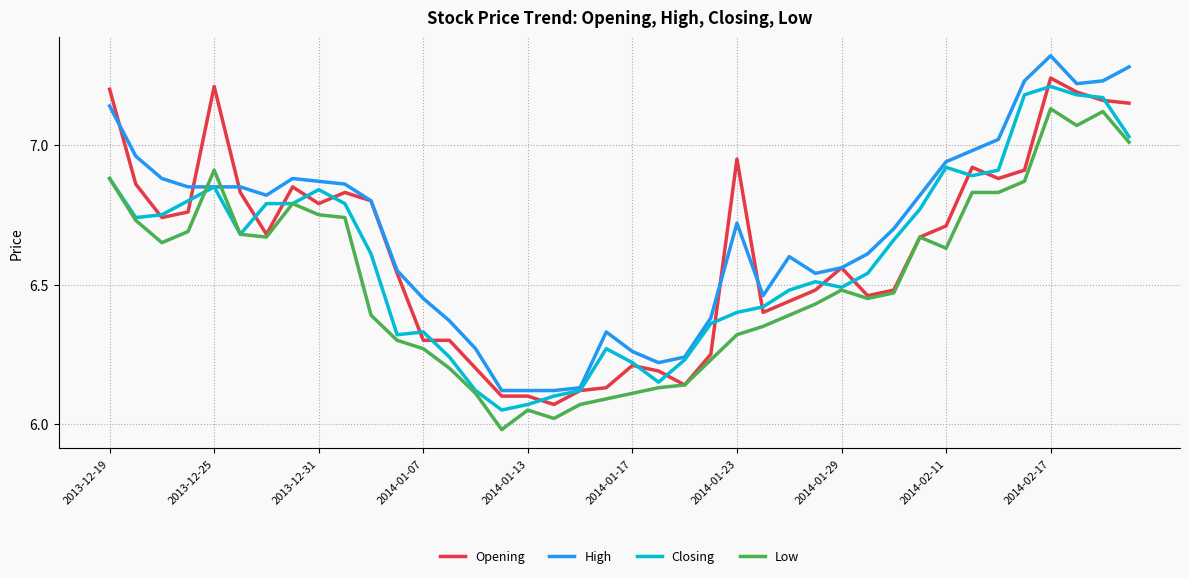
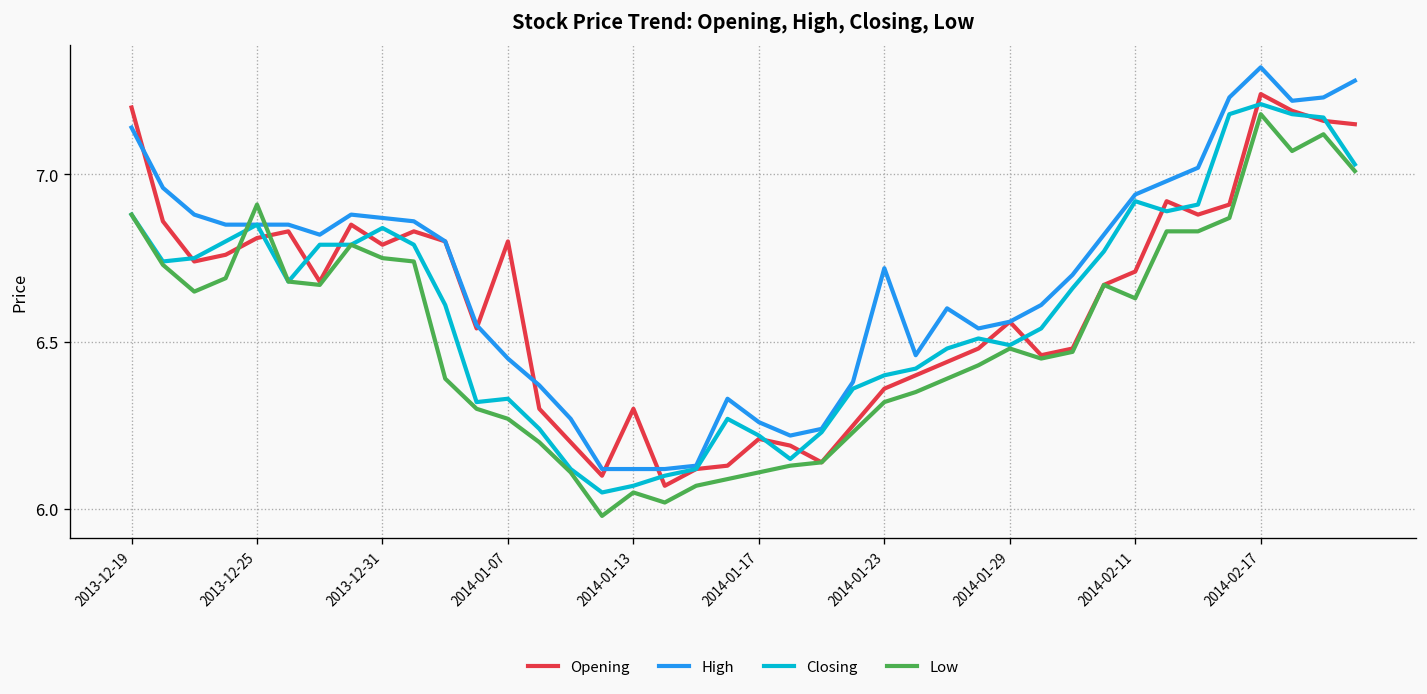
Opening, 2013-12-25: 7.21 -> 6.81
Opening, 2014-01-07: 6.3 -> 6.8
Opening, 2014-01-13: 6.1 -> 6.3
Opening, 2014-01-23: 6.95 -> 6.36
Low, 2014-02-17: 7.13 -> 7.18
